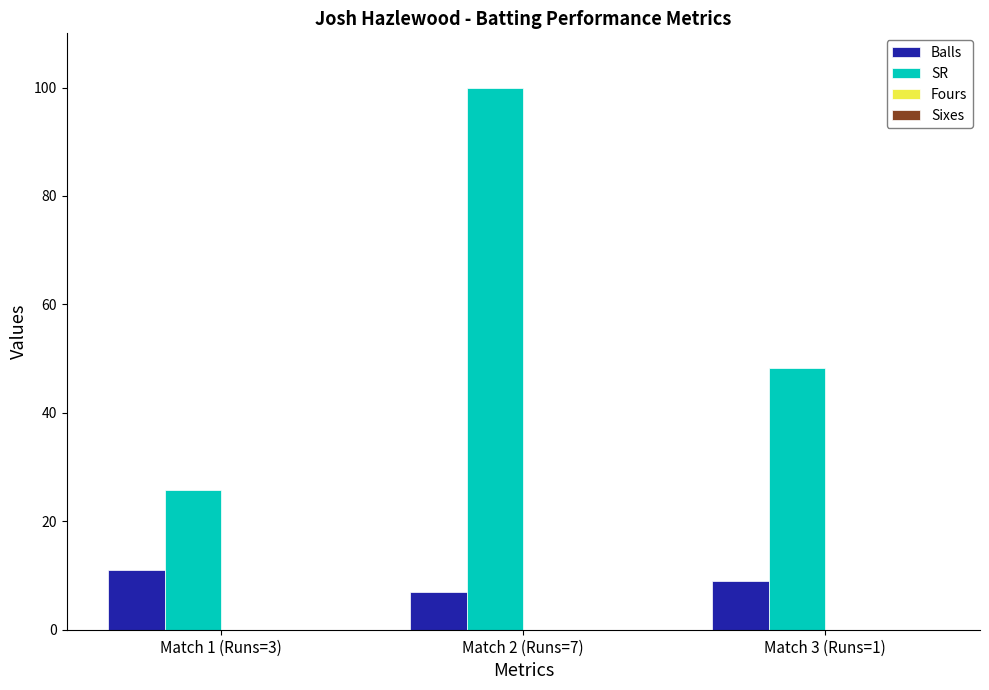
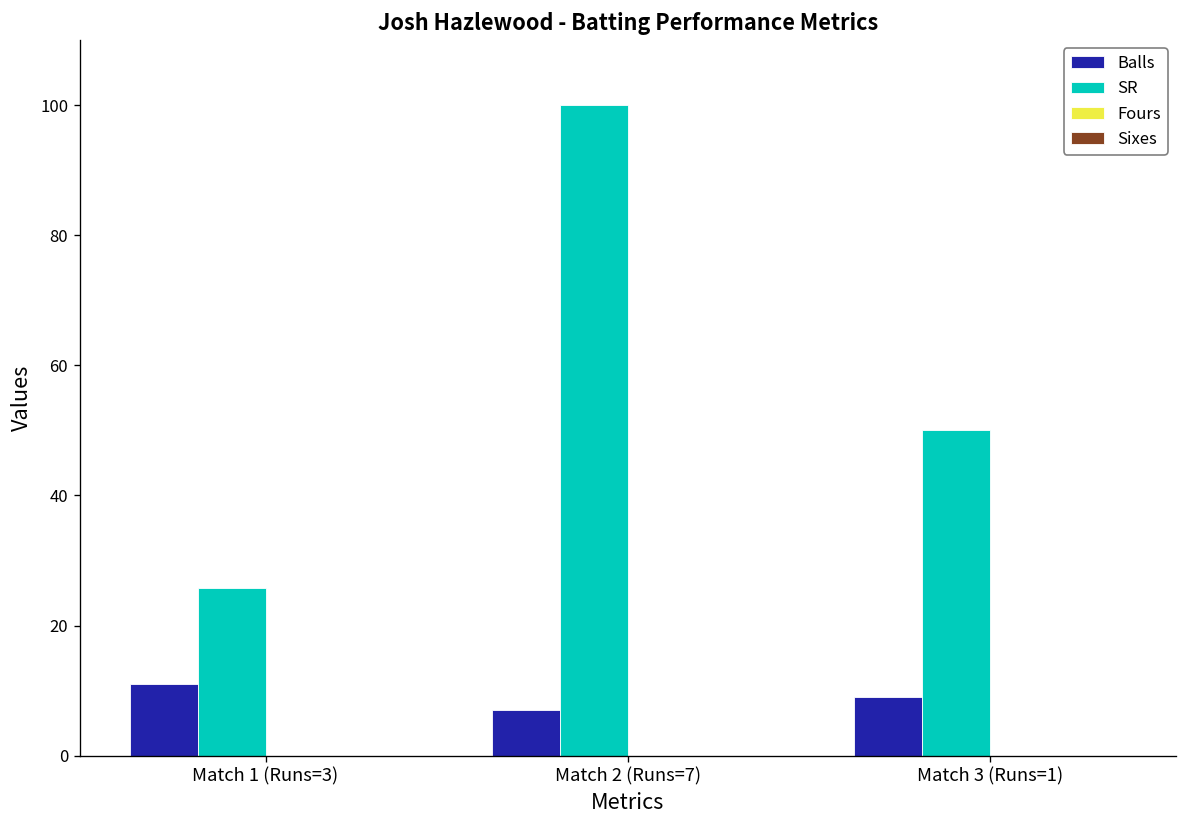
SR, Match 3 (Runs=1): 48 -> 50
